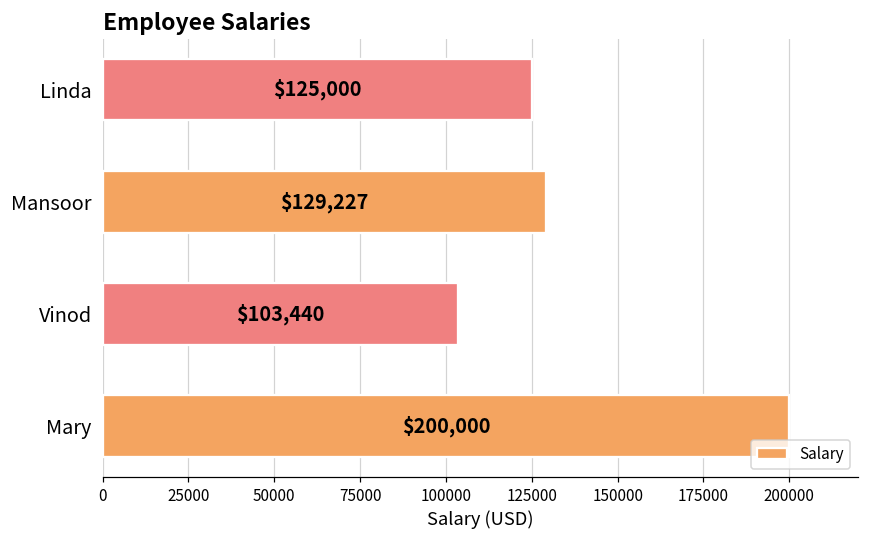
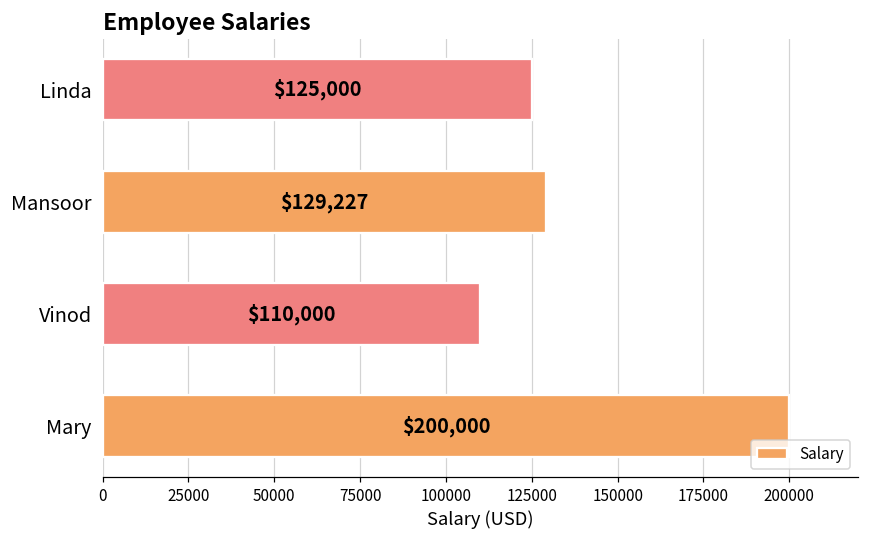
Vinod: $103,440 -> $110,000
